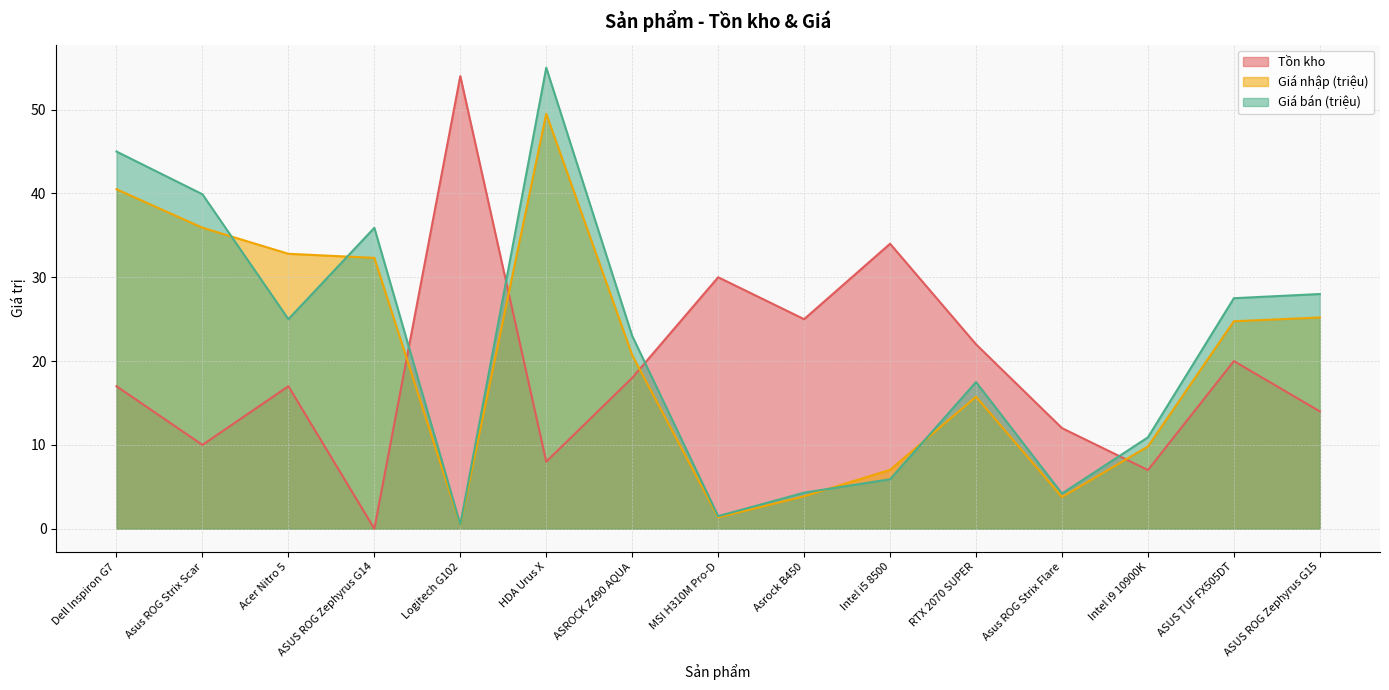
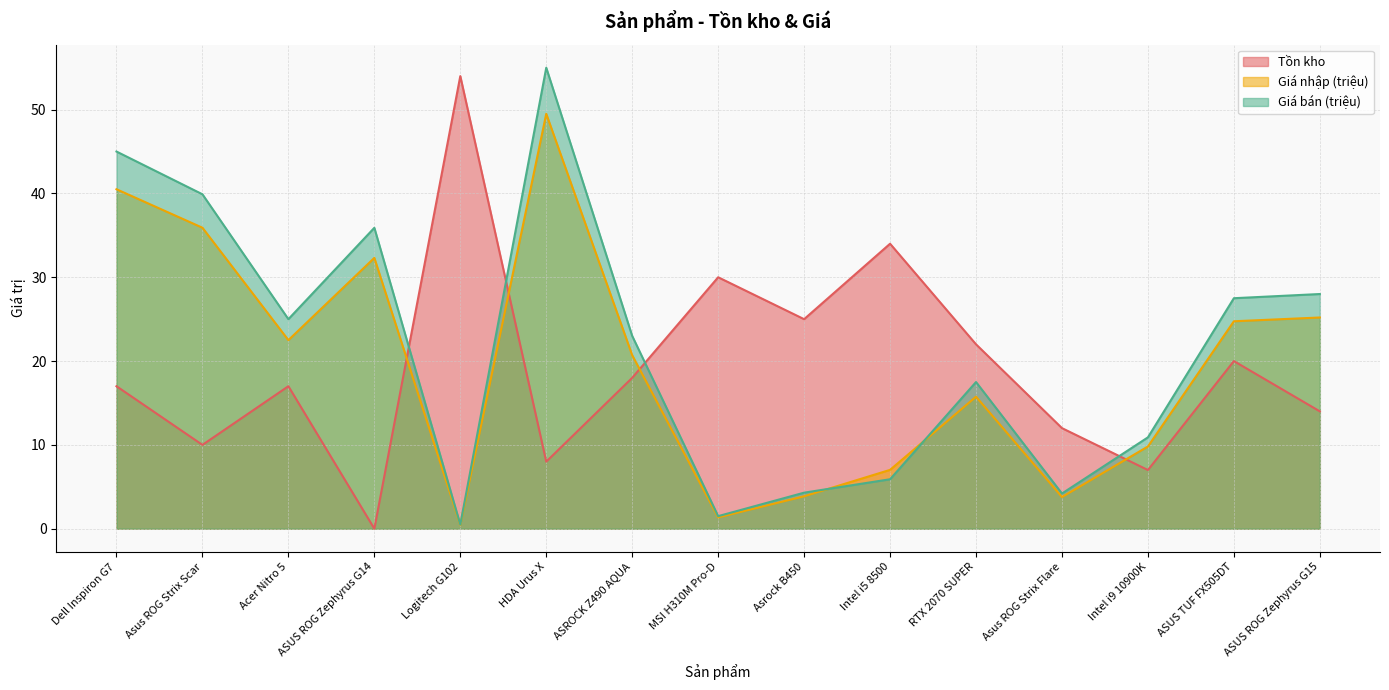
Giá nhập (triệu), Acer Nitro 5: 33 -> 23
